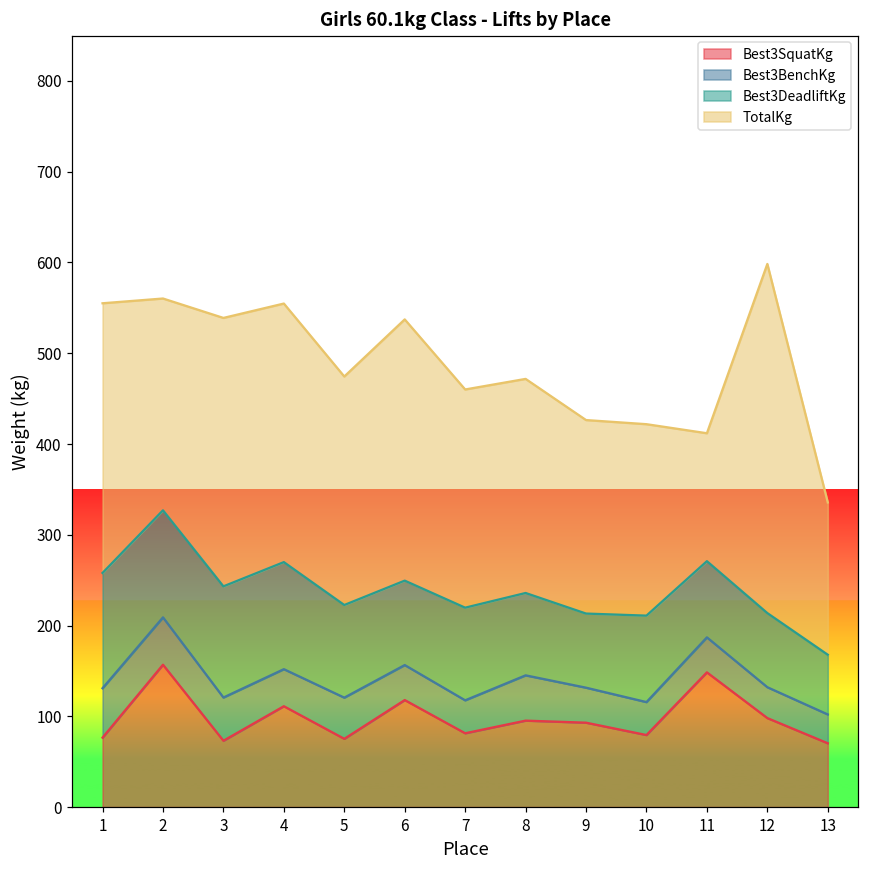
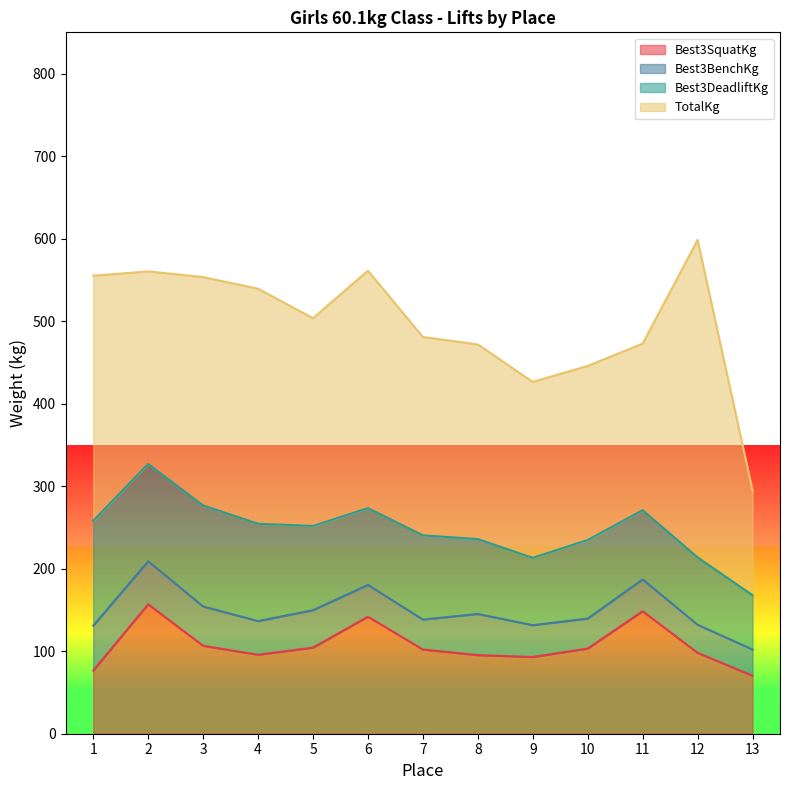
Best3SquatKg, 3: 70 -> 110
TotalKg, 3: 300 -> 280
Best3SquatKg, 4: 110 -> 100
Best3SquatKg, 5: 80 -> 100
Best3SquatKg, 6: 120 -> 140
Best3SquatKg, 7: 80 -> 100
Best3SquatKg, 10: 80 -> 100
TotalKg, 11: 140 -> 200
TotalKg, 13: 170 -> 130
